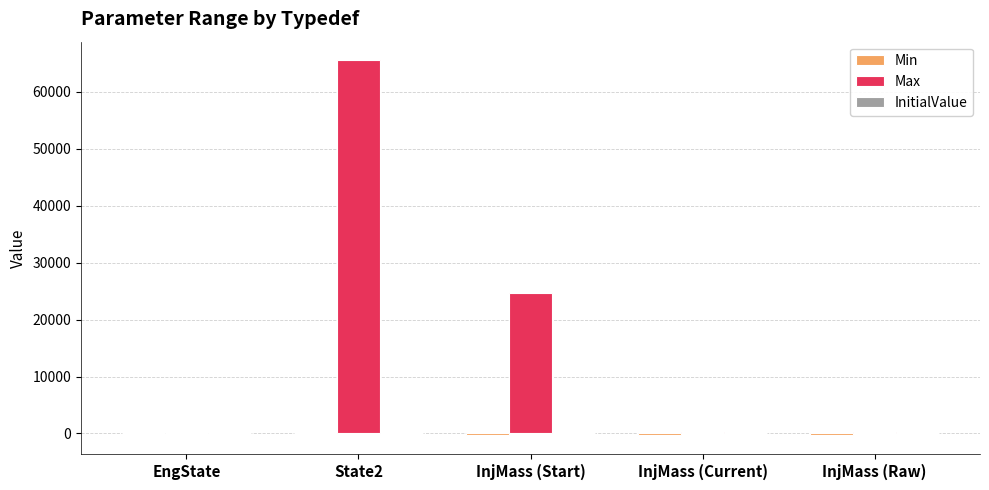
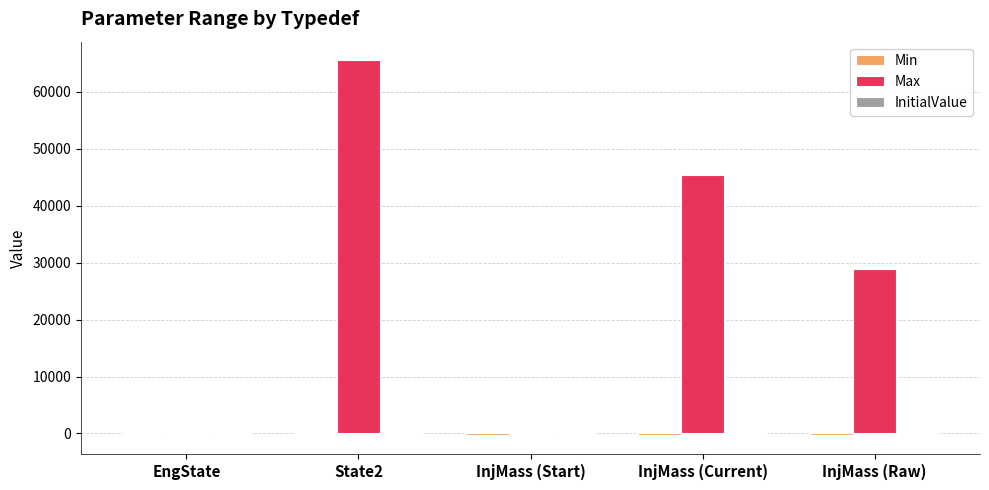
Max, InjMass (Start): 25000 -> 0
Max, InjMass (Current): 0 -> 45000
Max, InjMass (Raw): 0 -> 29000
